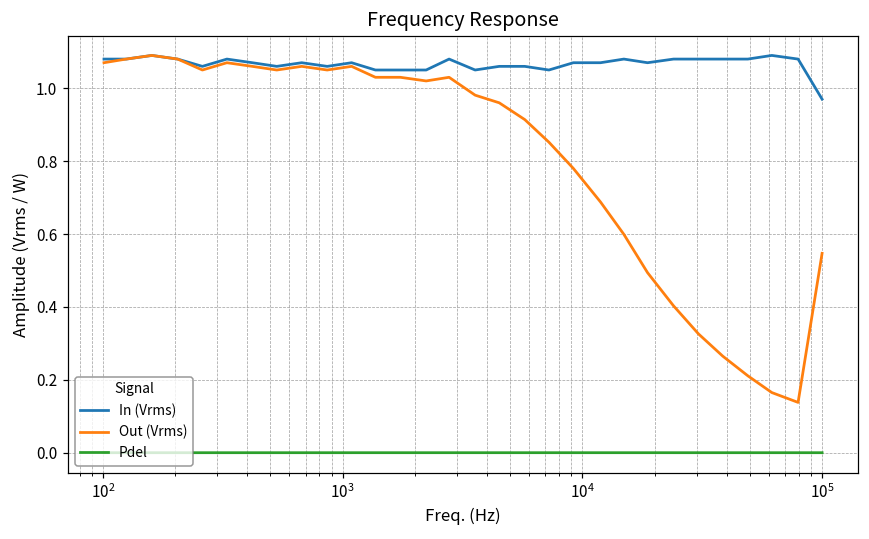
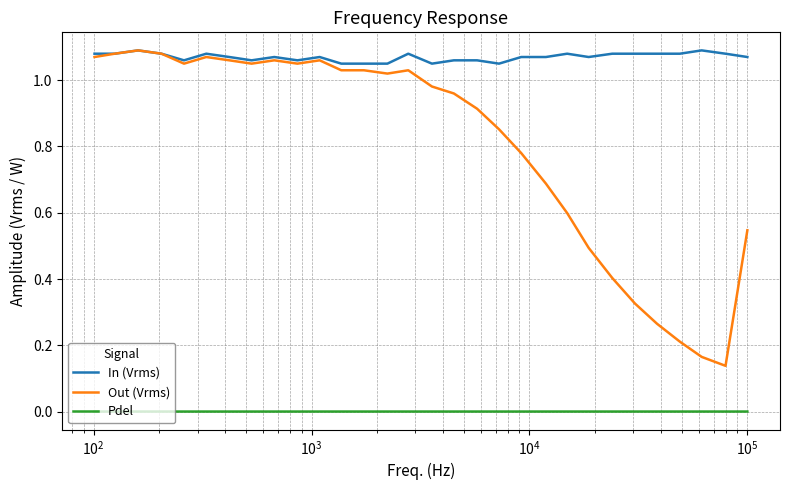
In (Vrms), 10^5: 0.97 -> 1.07
